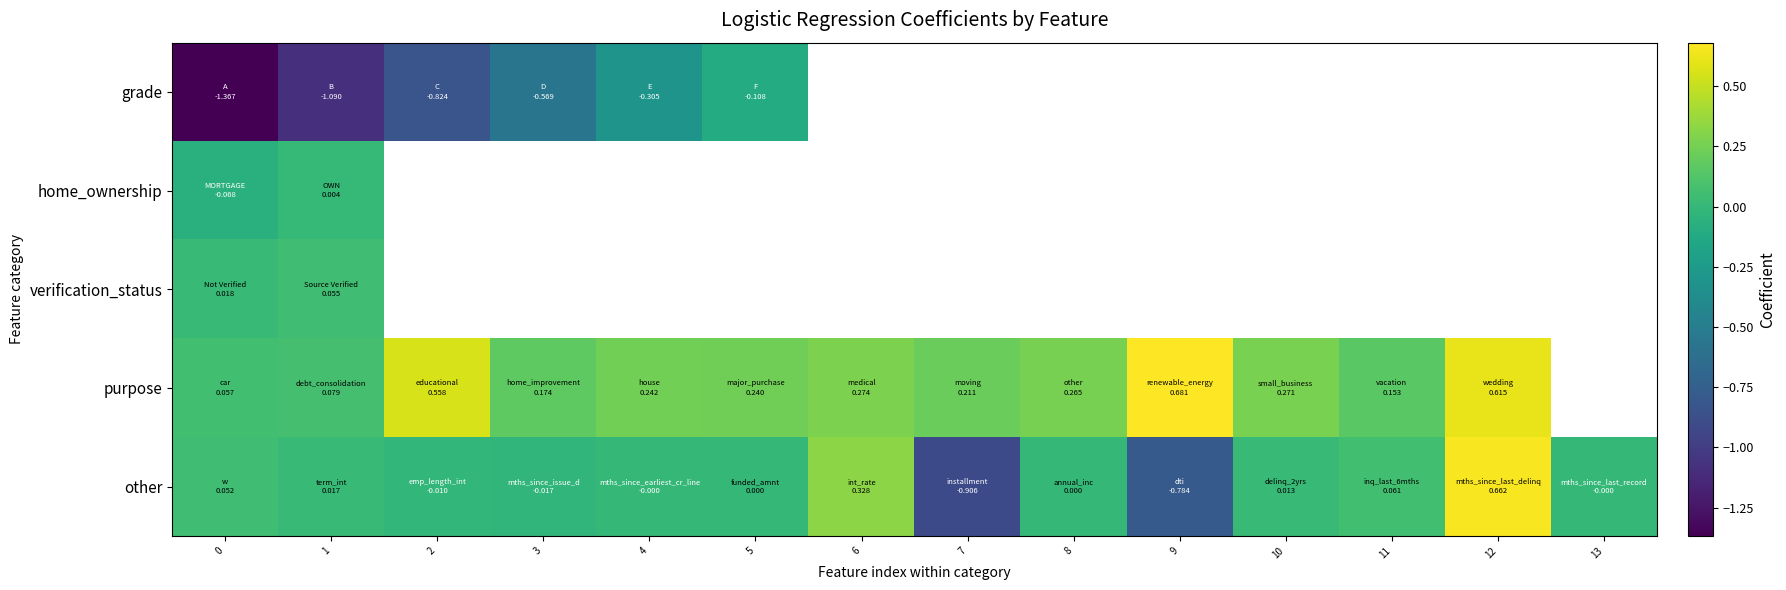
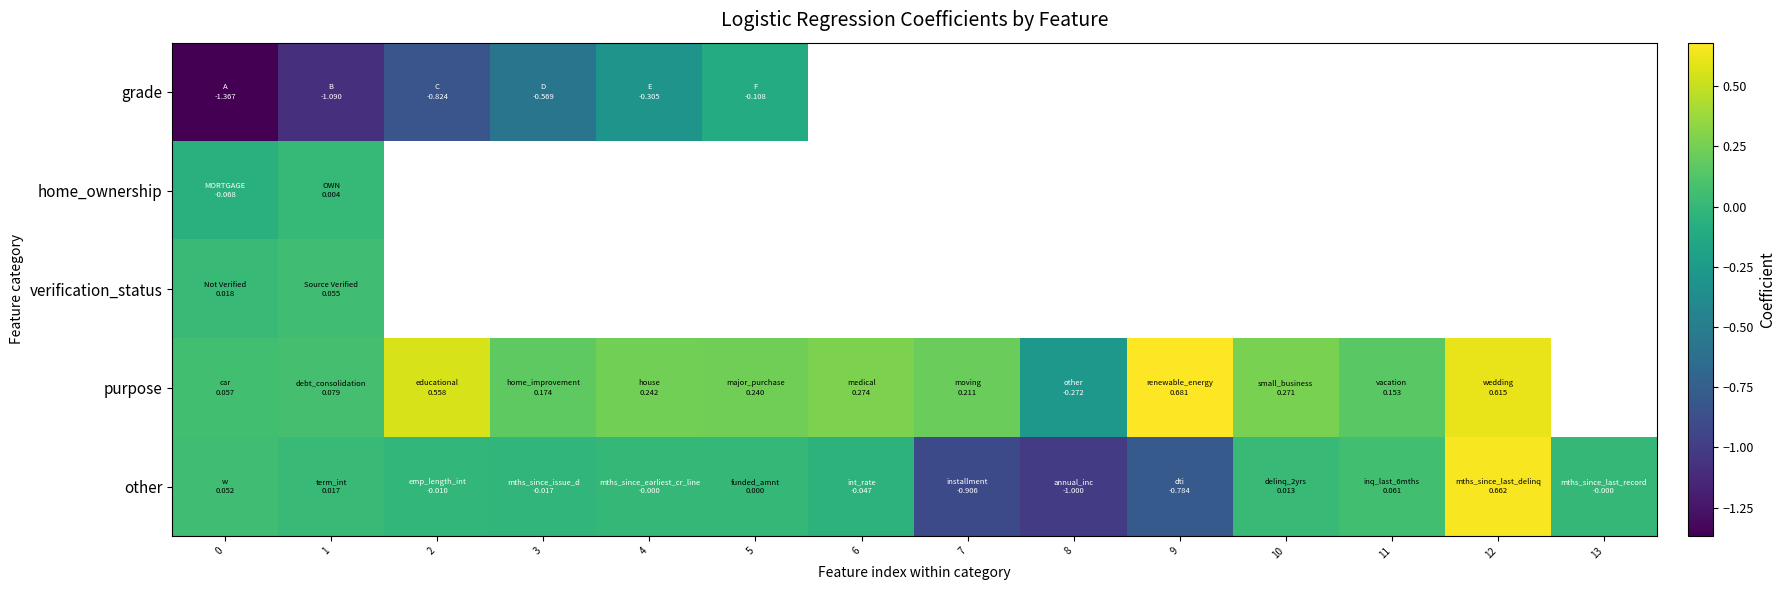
purpose, 8: 0.265 -> -0.272
other, 6: 0.328 -> -0.047
other, 8: 0.000 -> -1.000
